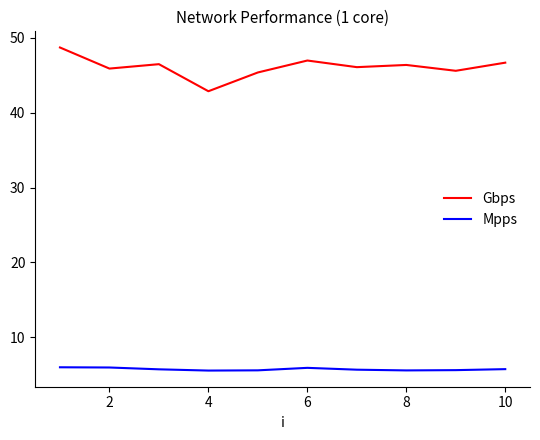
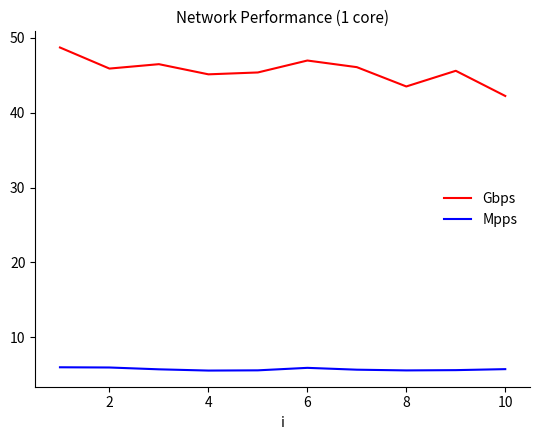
Gbps, 4: 43 -> 45
Gbps, 8: 46 -> 44
Gbps, 10: 47 -> 42
